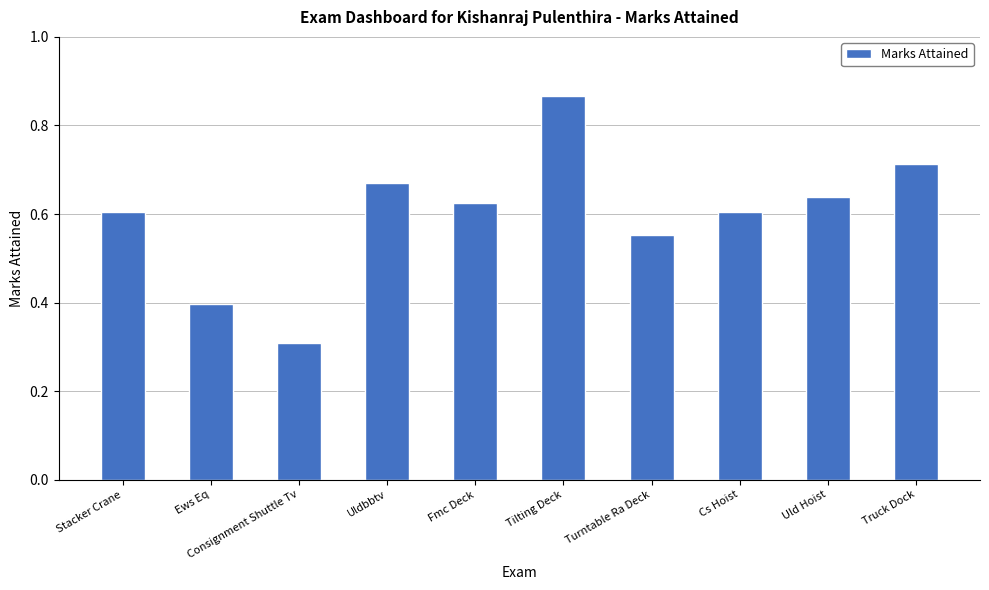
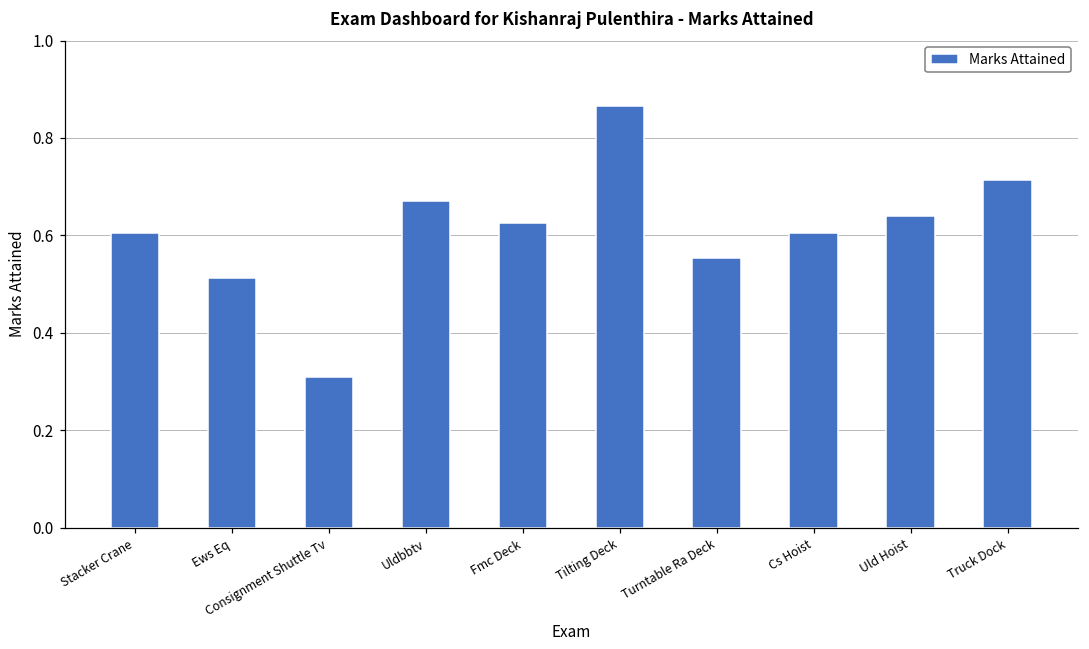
Ews Eq: 0.40 -> 0.51
